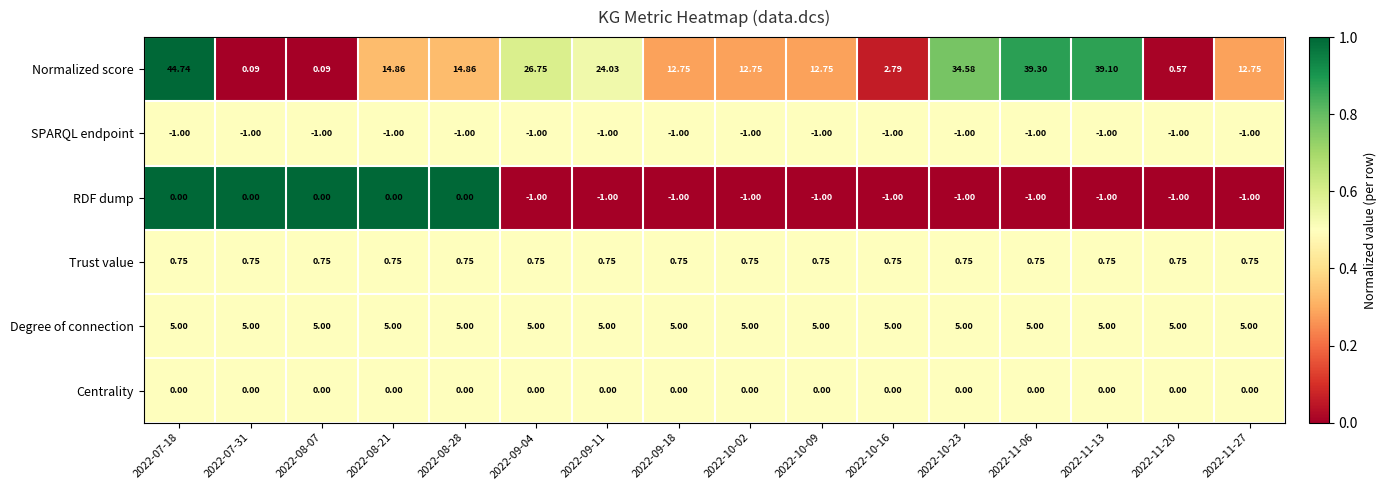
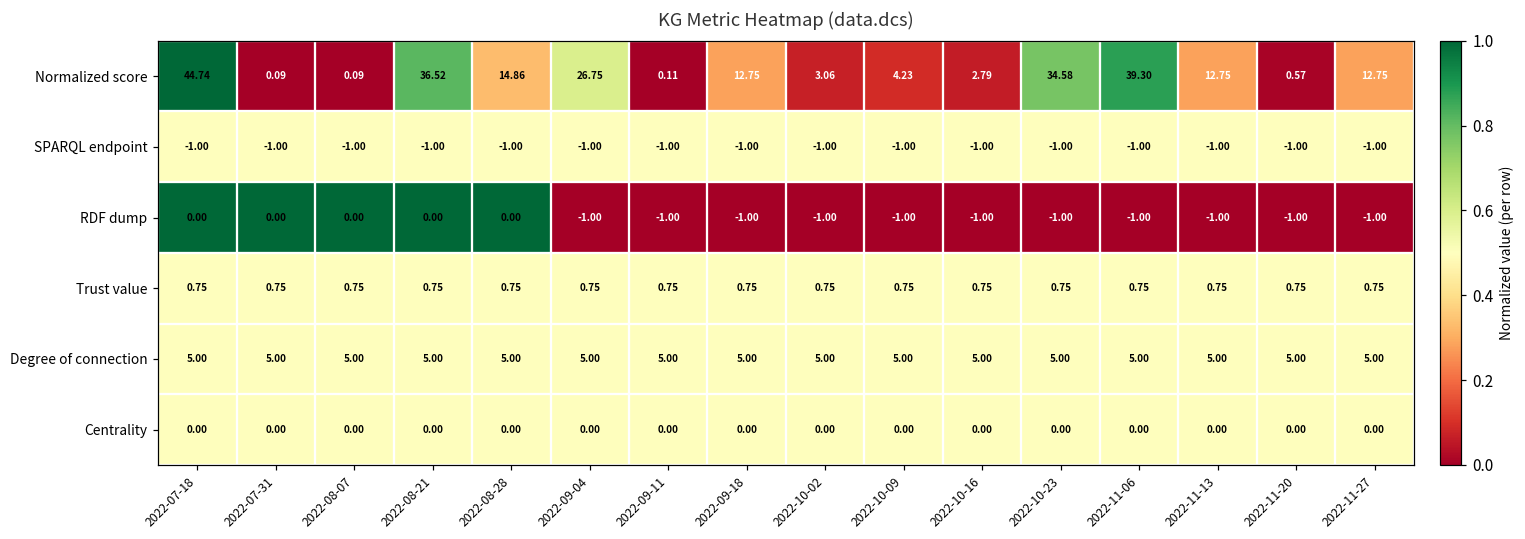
Normalized score, 2022-08-21: 14.86 -> 36.52
Normalized score, 2022-09-11: 24.03 -> 0.11
Normalized score, 2022-10-02: 12.75 -> 3.06
Normalized score, 2022-10-09: 12.75 -> 4.23
Normalized score, 2022-11-13: 39.10 -> 12.75
